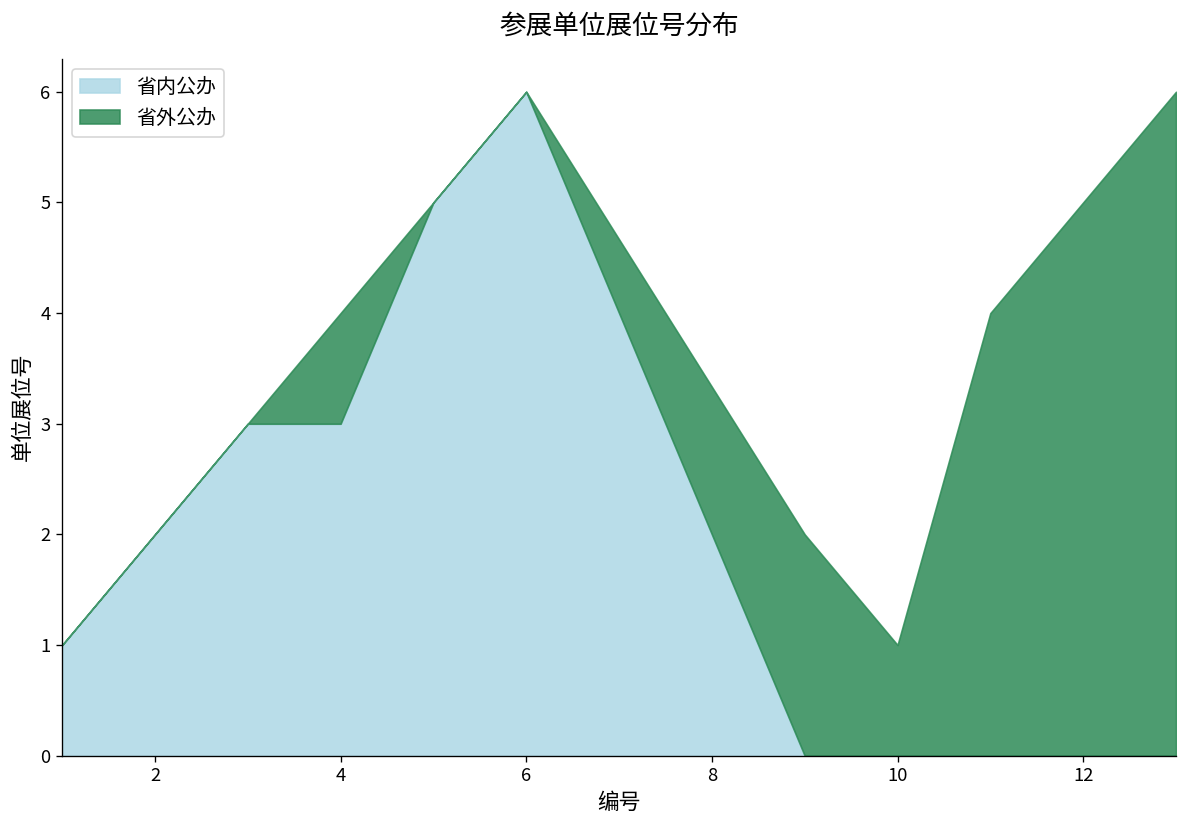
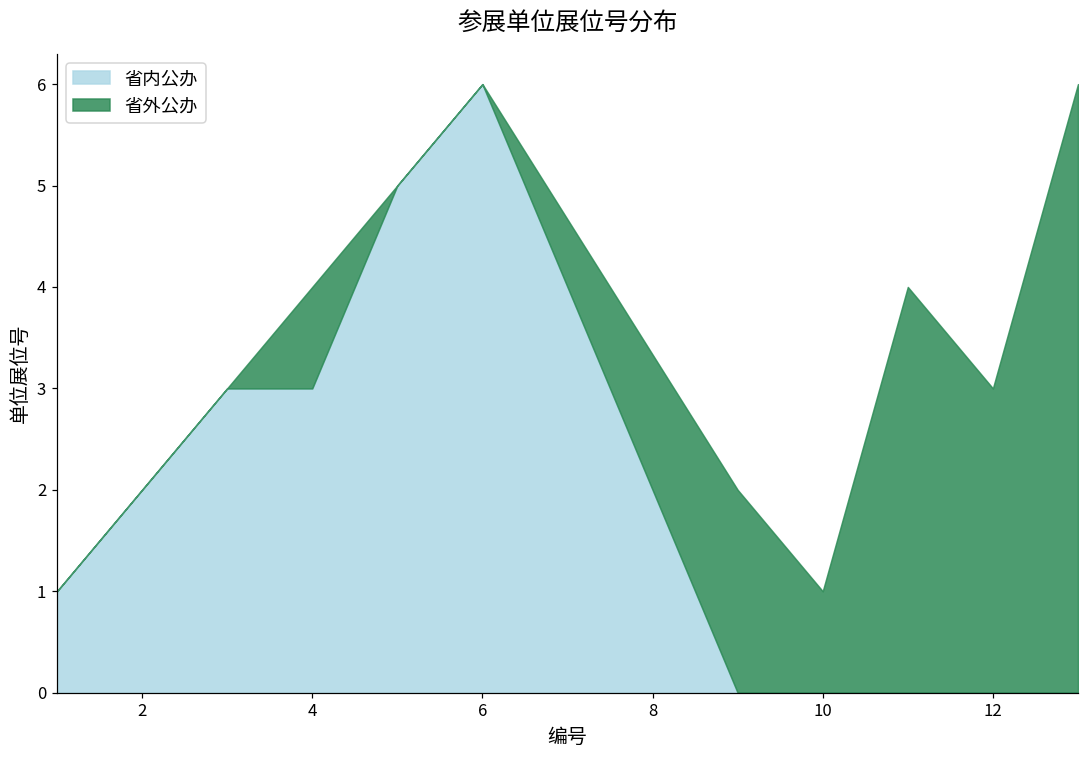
省外公办, 12: 5 -> 3
